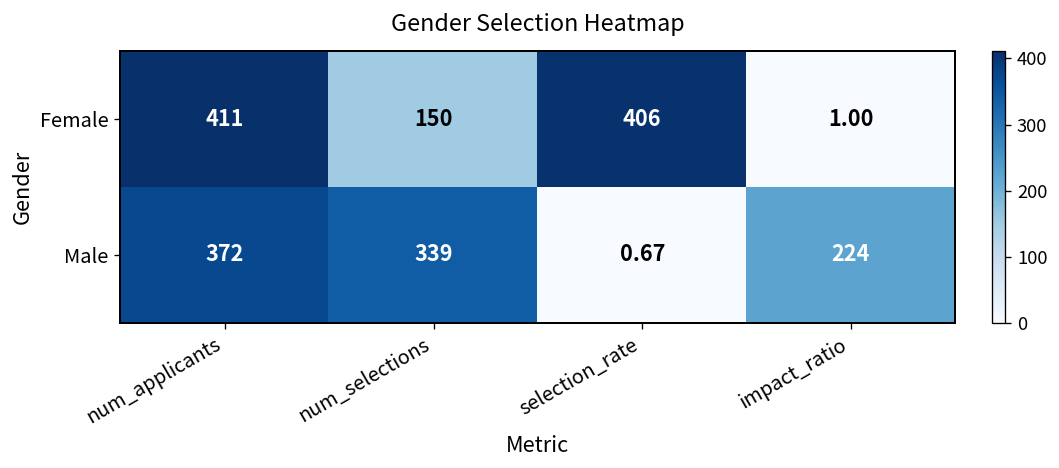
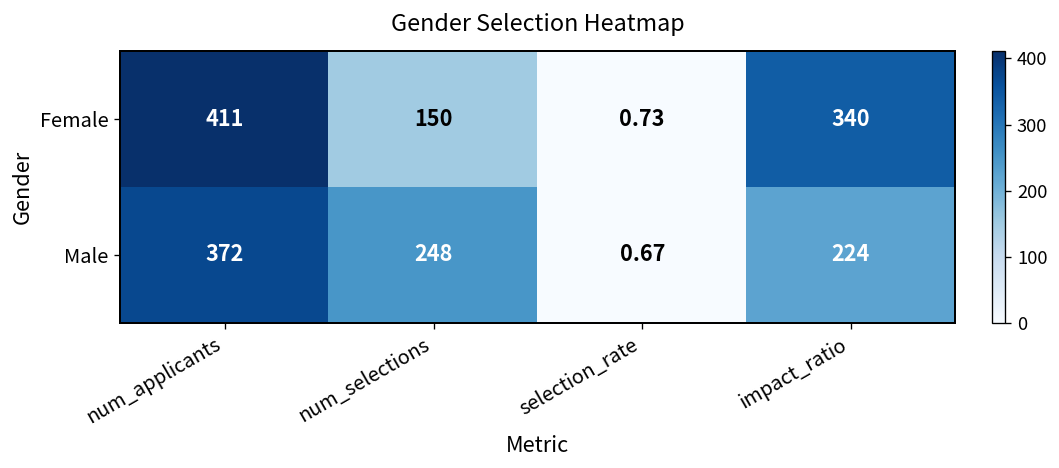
Female, selection_rate: 406 -> 0.73
Female, impact_ratio: 1.00 -> 340
Male, num_selections: 339 -> 248
